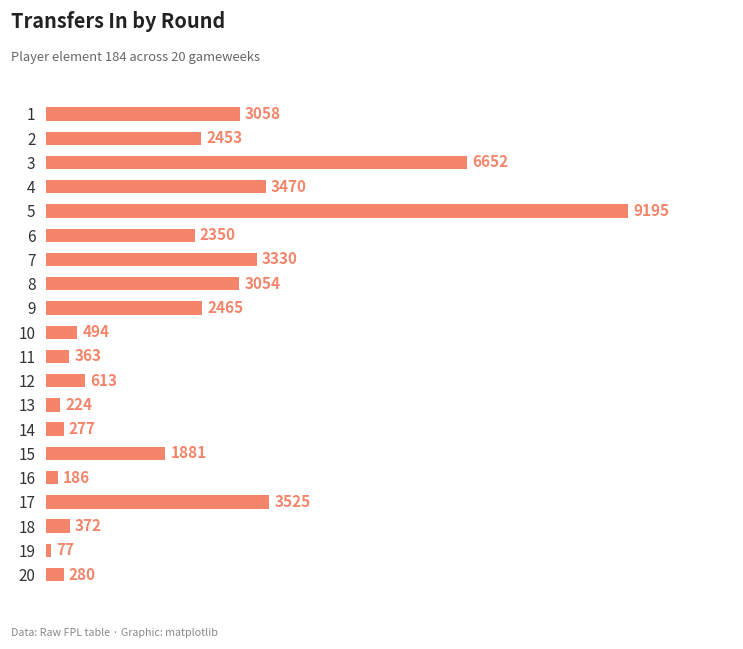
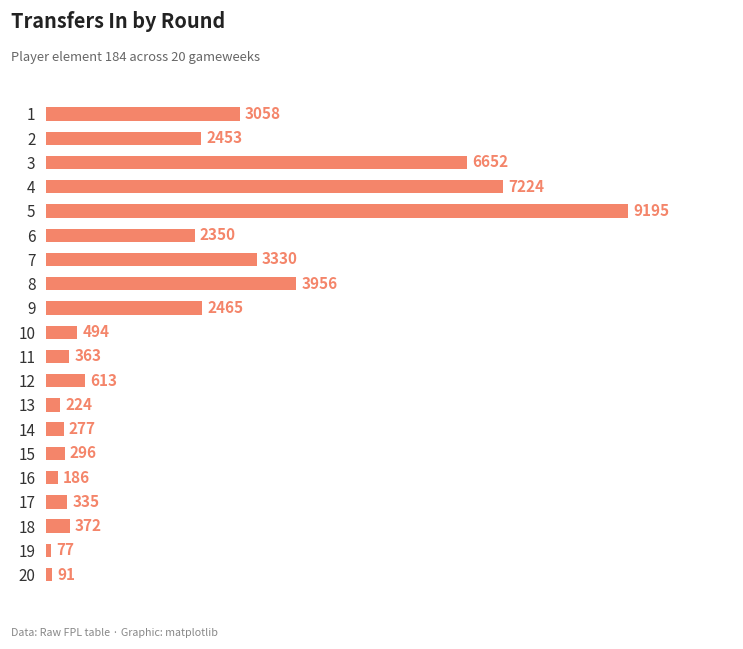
4: 3470 -> 7224
8: 3054 -> 3956
15: 1881 -> 296
17: 3525 -> 335
20: 280 -> 91
